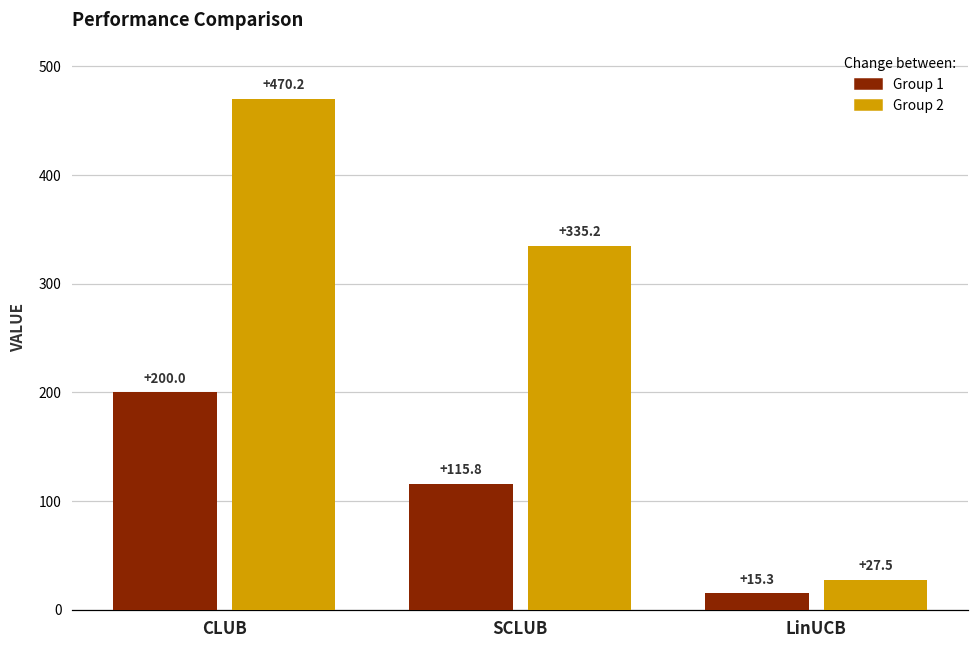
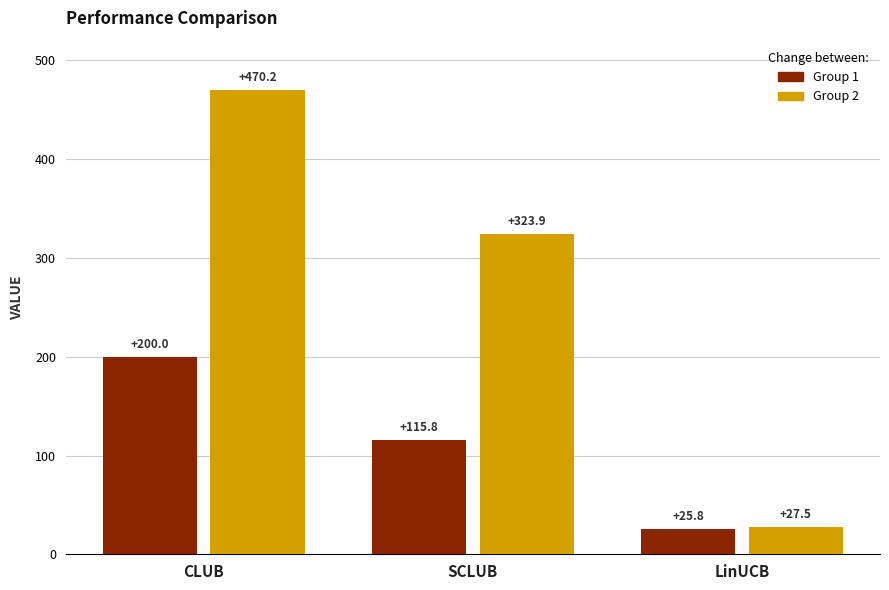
Group 2, SCLUB: +335.2 -> +323.9
Group 1, LinUCB: +15.3 -> +25.8
